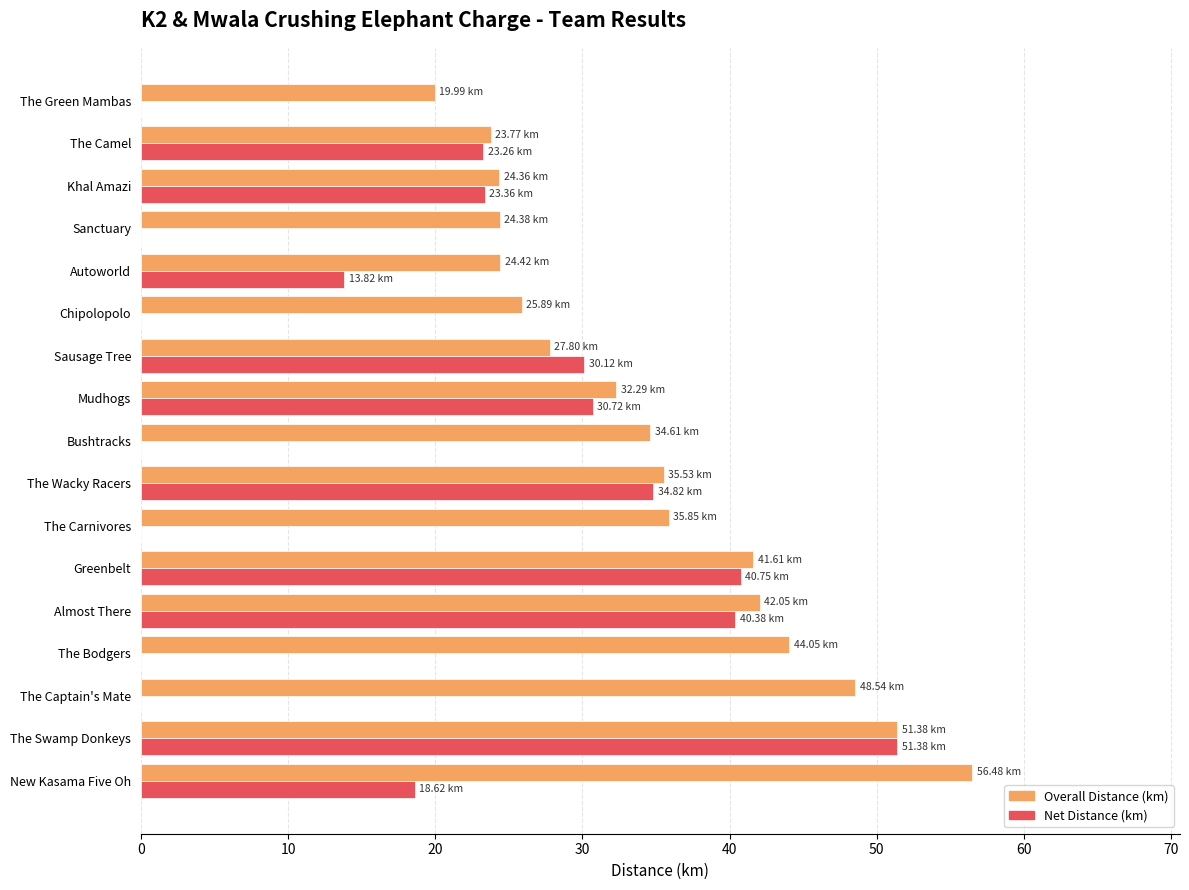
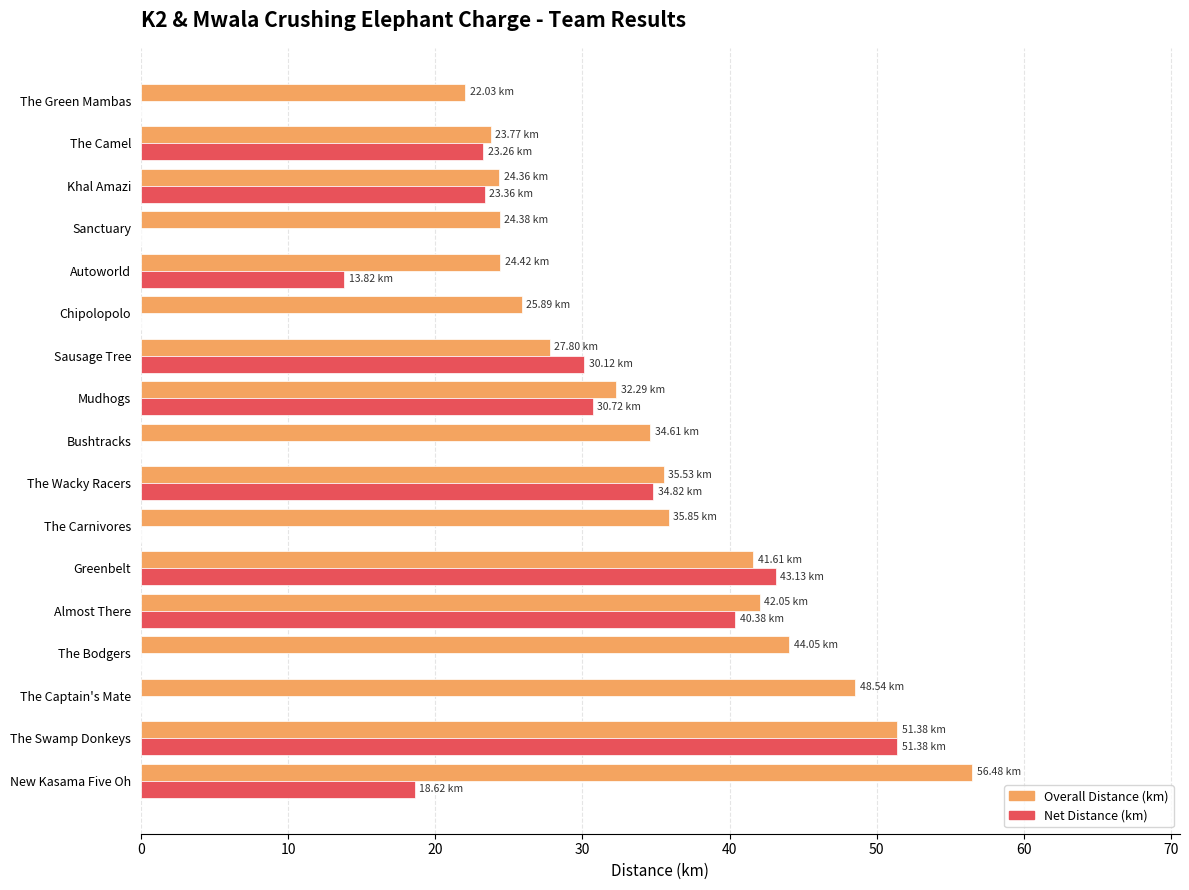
Overall Distance (km), The Green Mambas: 19.99 -> 22.03
Net Distance (km), Greenbelt: 40.75 -> 43.13
